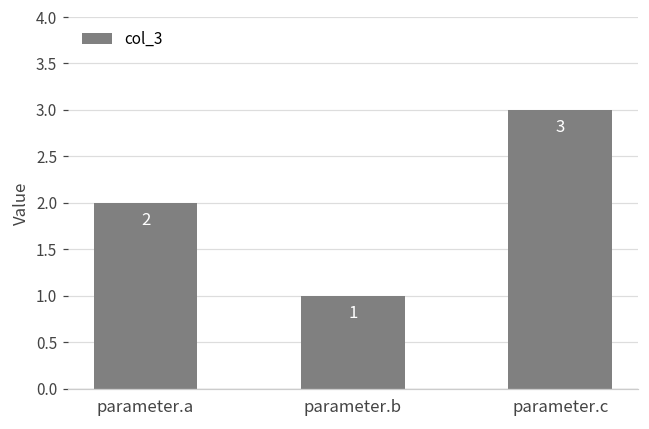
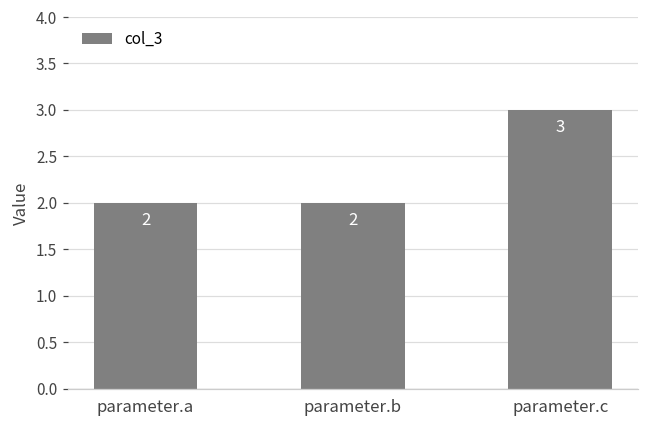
parameter.b: 1 -> 2
